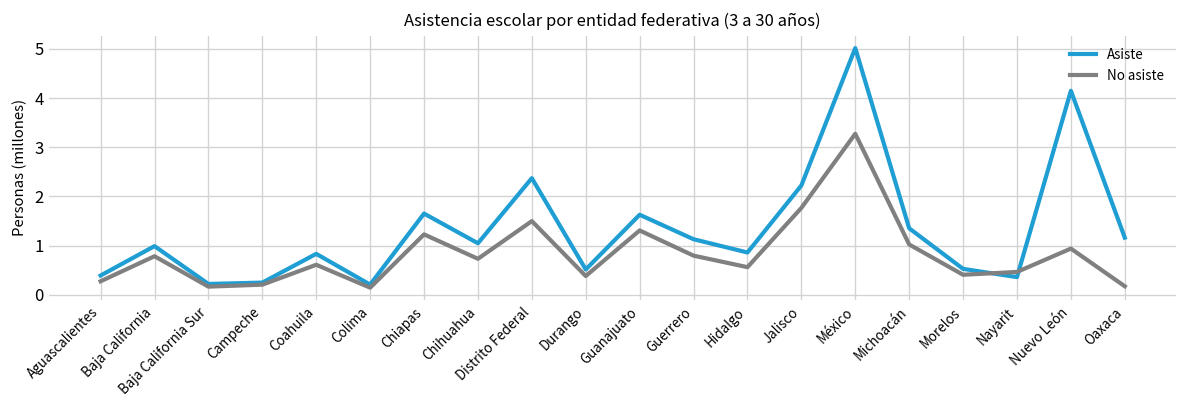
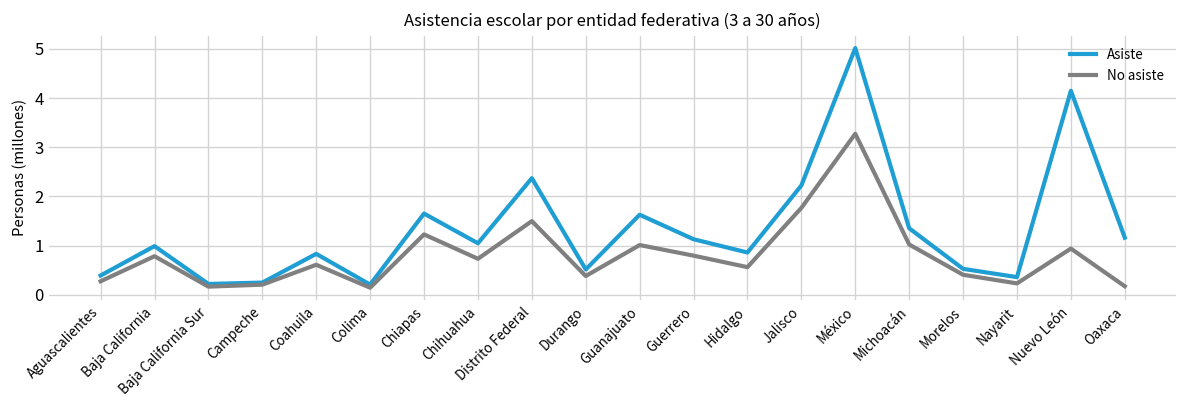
No asiste, Guanajuato: 1.3 -> 1.0
No asiste, Nayarit: 0.5 -> 0.2
